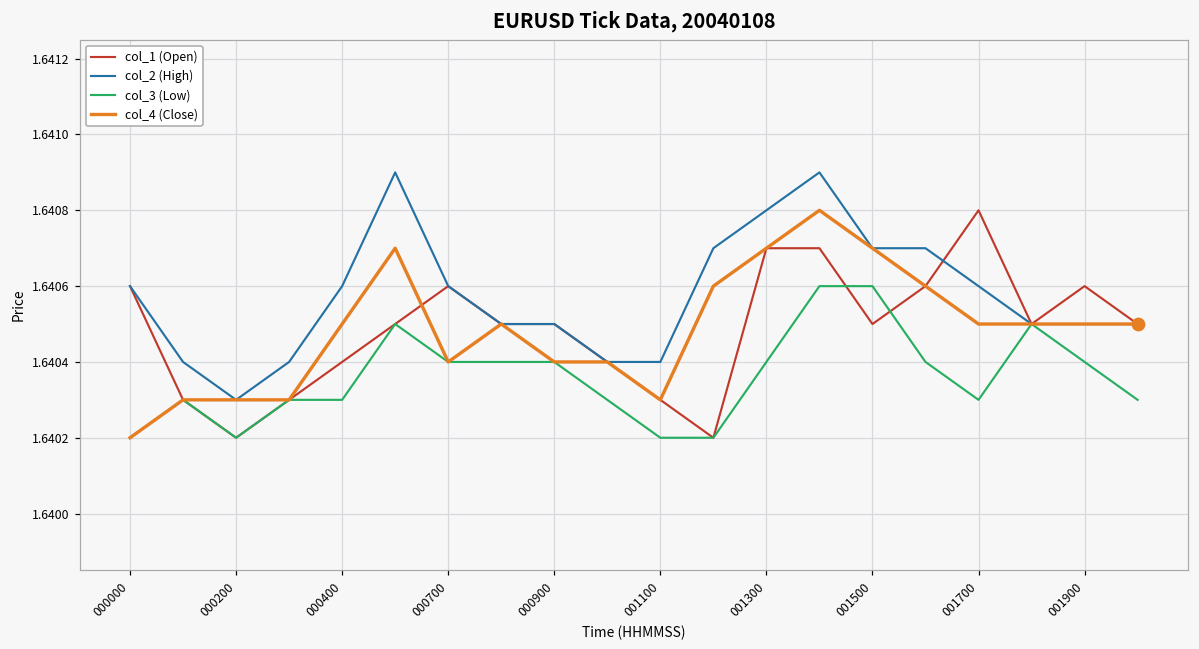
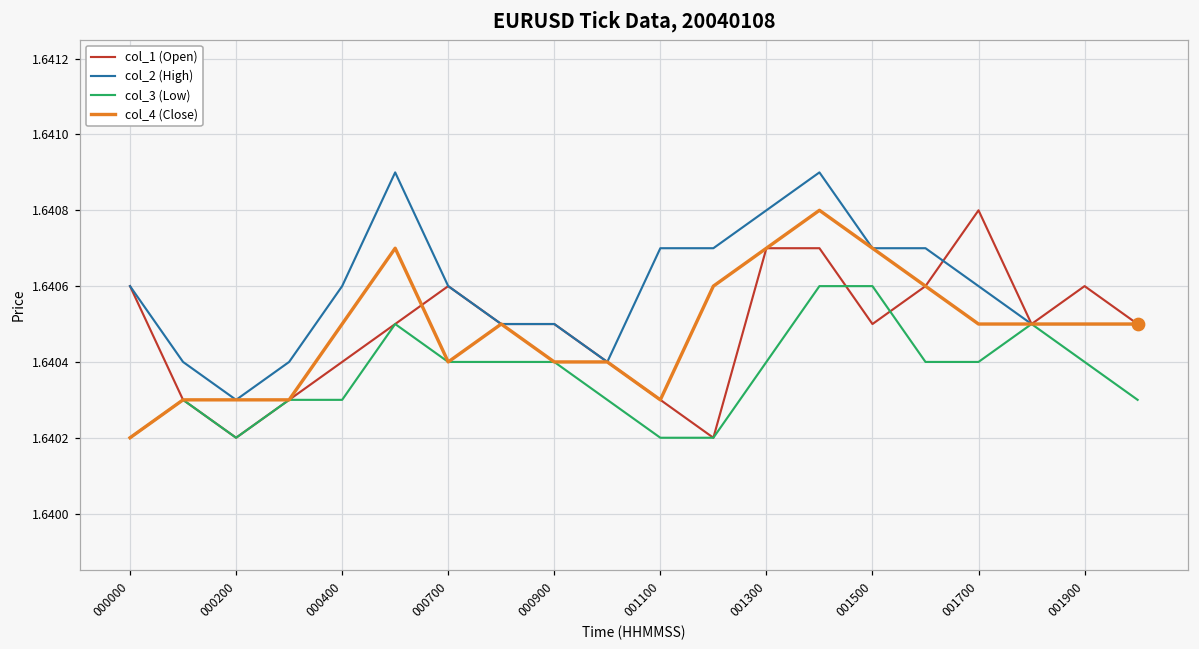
col_2 (High), 001100: 1.6404 -> 1.6407
col_3 (Low), 001700: 1.6403 -> 1.6404
